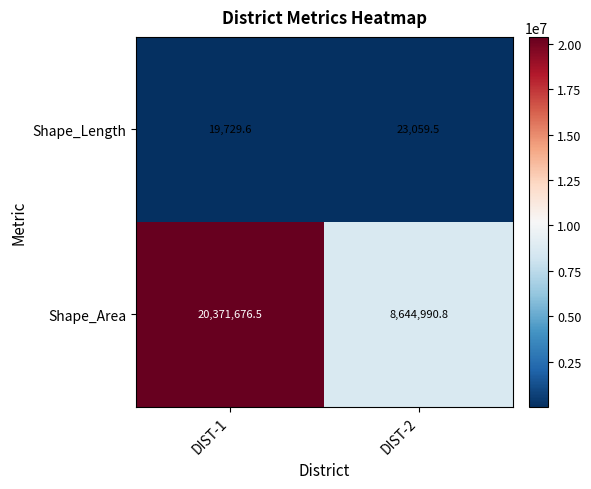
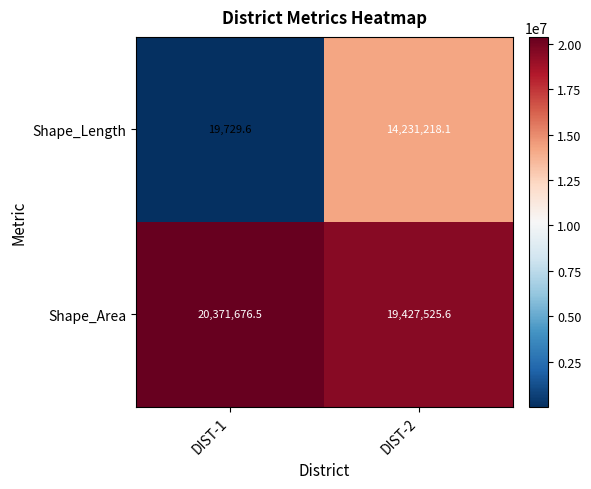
Shape_Length, DIST-2: 23,059.5 -> 14,231,218.1
Shape_Area, DIST-2: 8,644,990.8 -> 19,427,525.6
